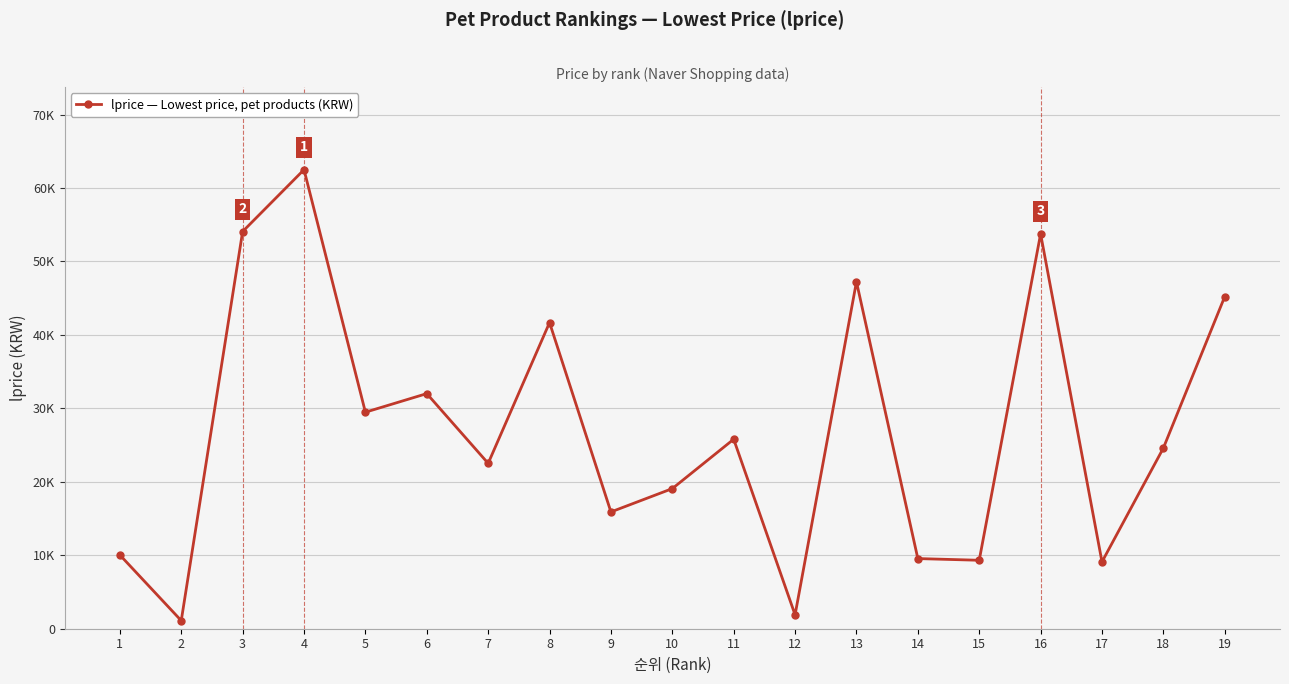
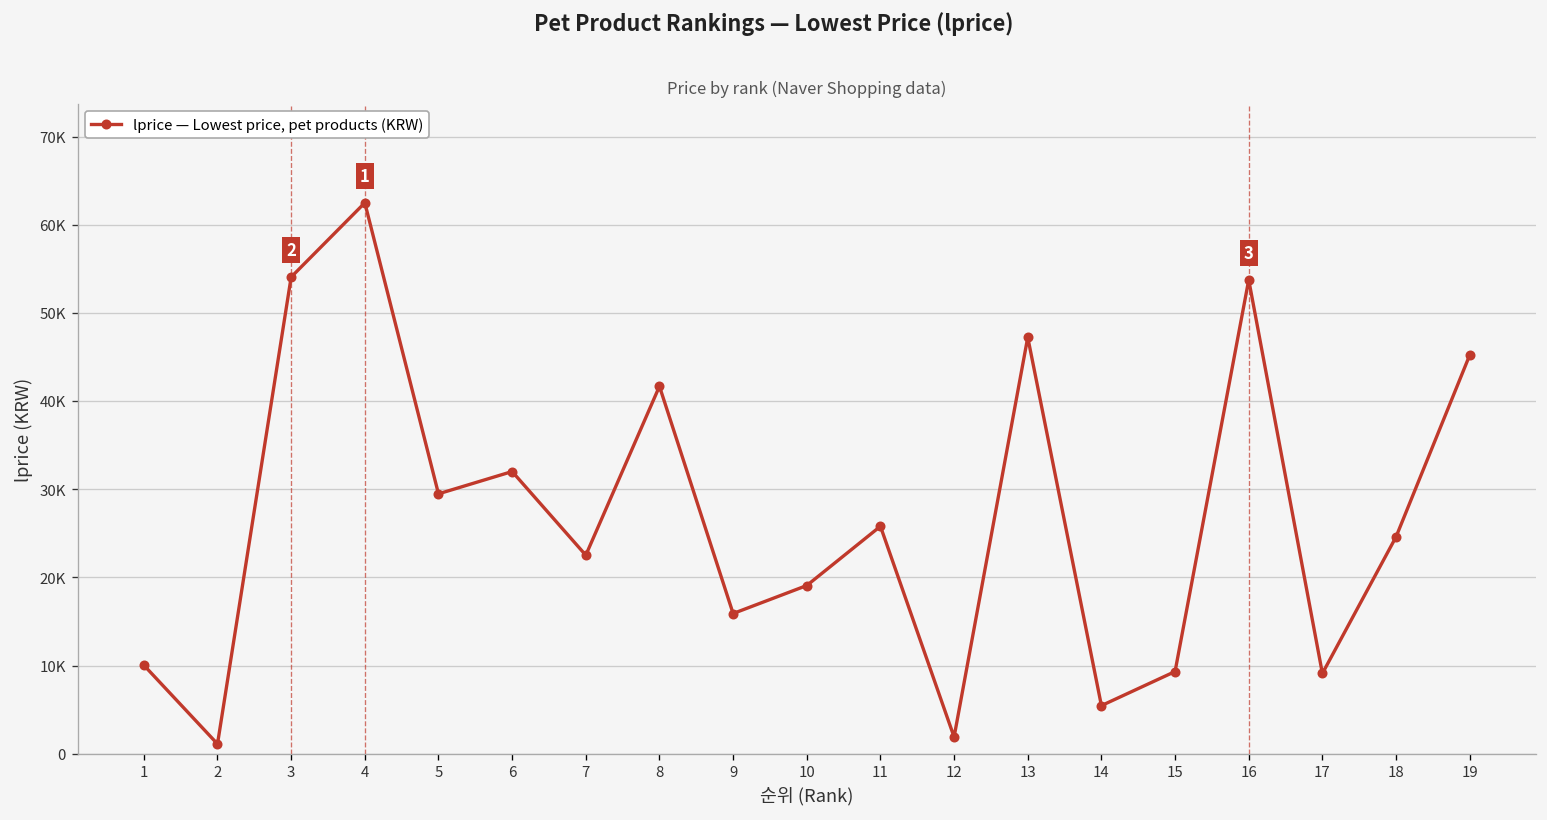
14: 10000 -> 5000
